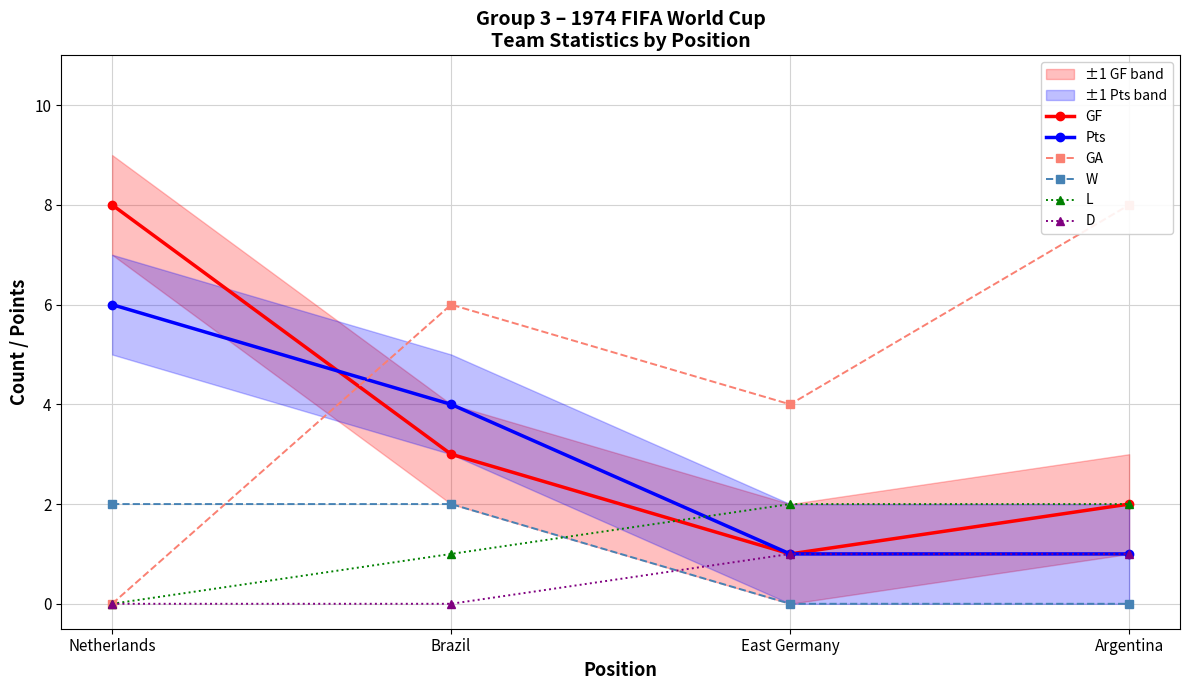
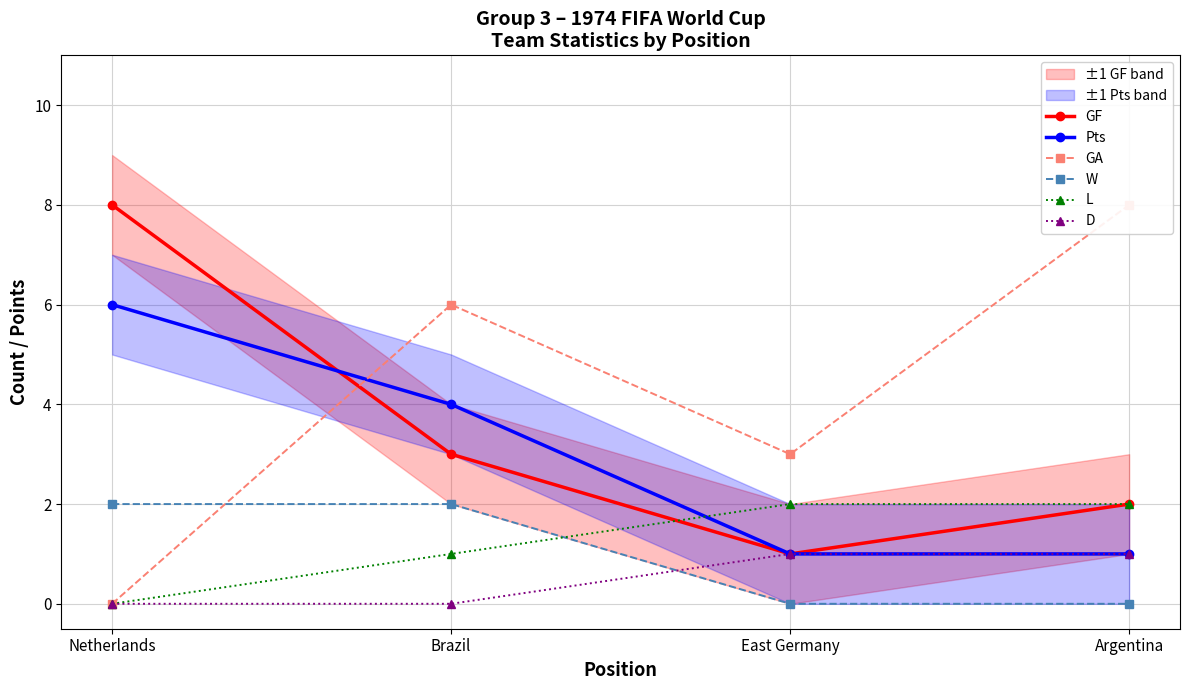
GA, East Germany: 4 -> 3
